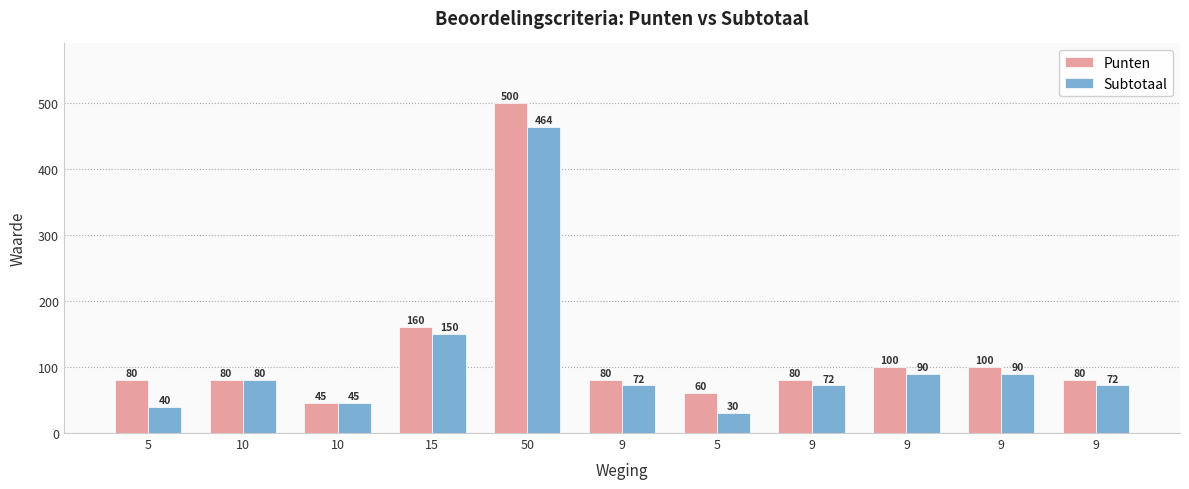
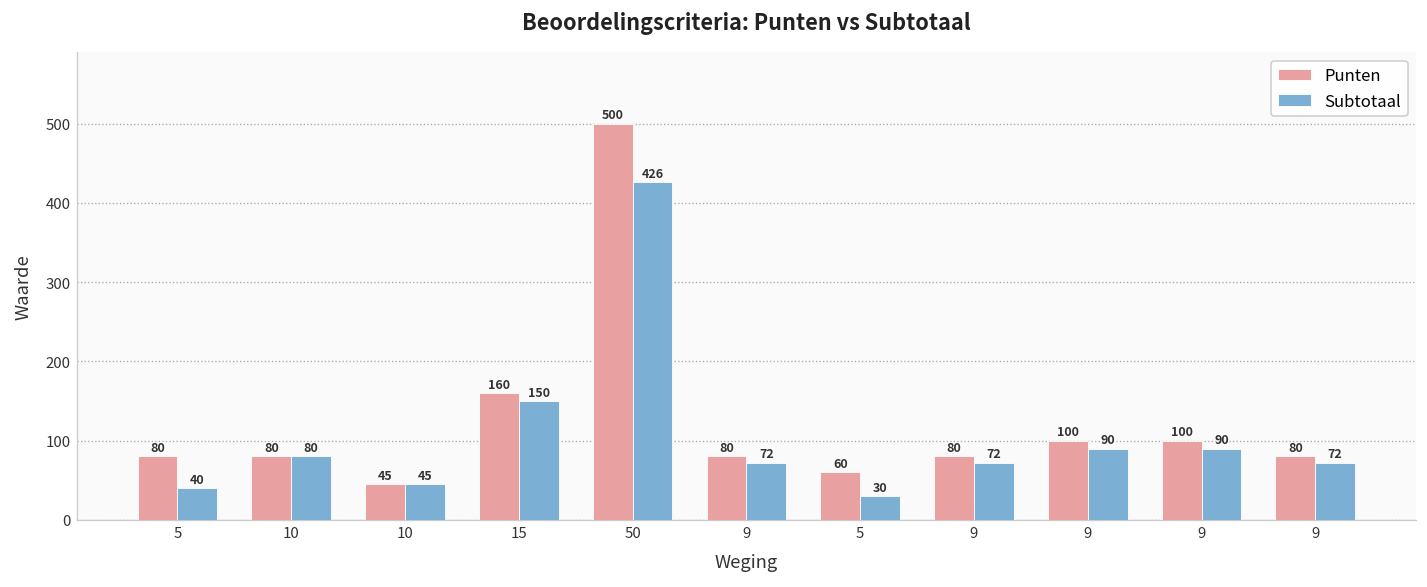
Subtotaal, 50: 464 -> 426
